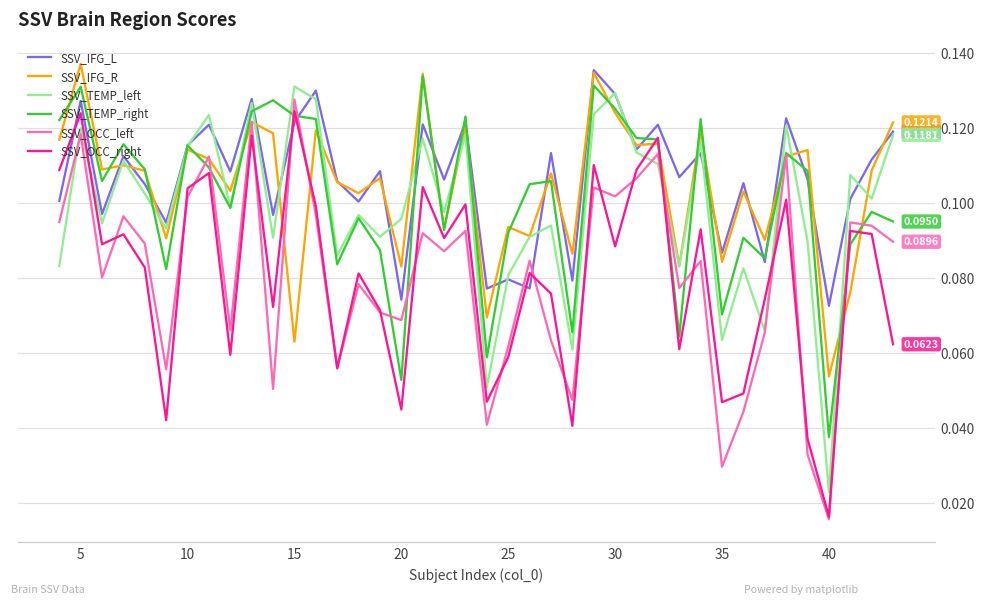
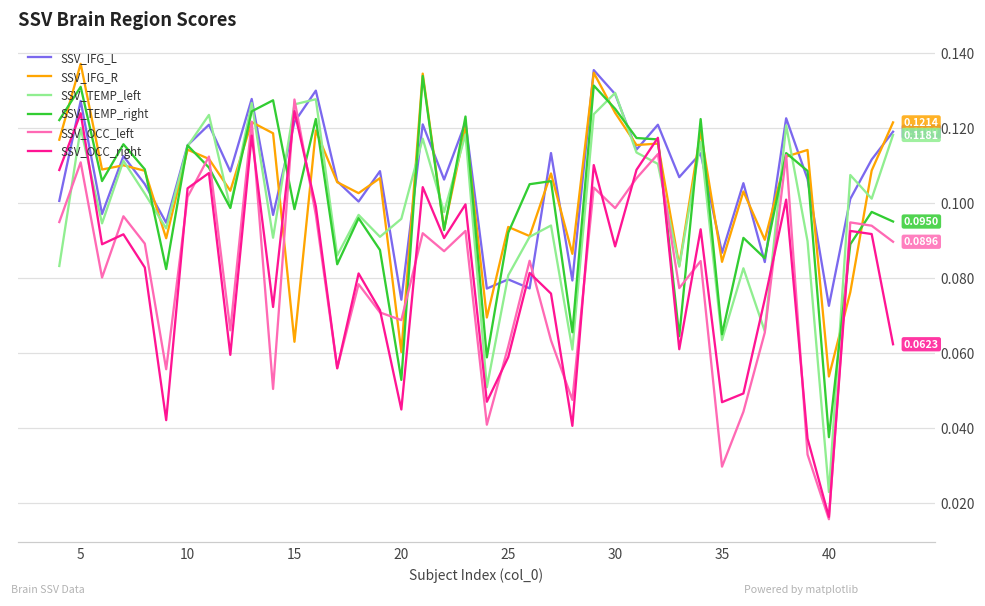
SSV_OCC_left, 5: 0.118 -> 0.111
SSV_TEMP_left, 15: 0.131 -> 0.126
SSV_TEMP_right, 15: 0.123 -> 0.098
SSV_IFG_R, 20: 0.083 -> 0.060
SSV_OCC_left, 30: 0.102 -> 0.099
SSV_TEMP_right, 35: 0.070 -> 0.065
